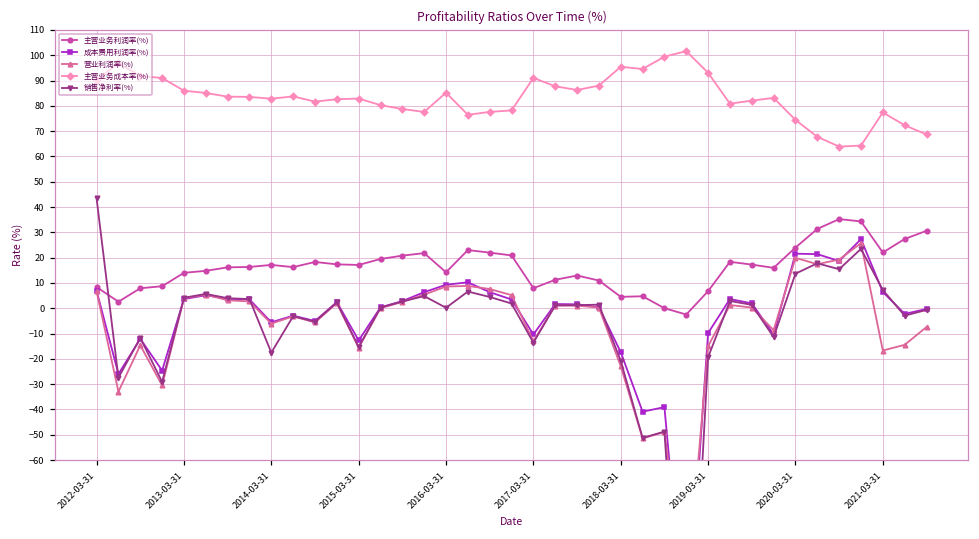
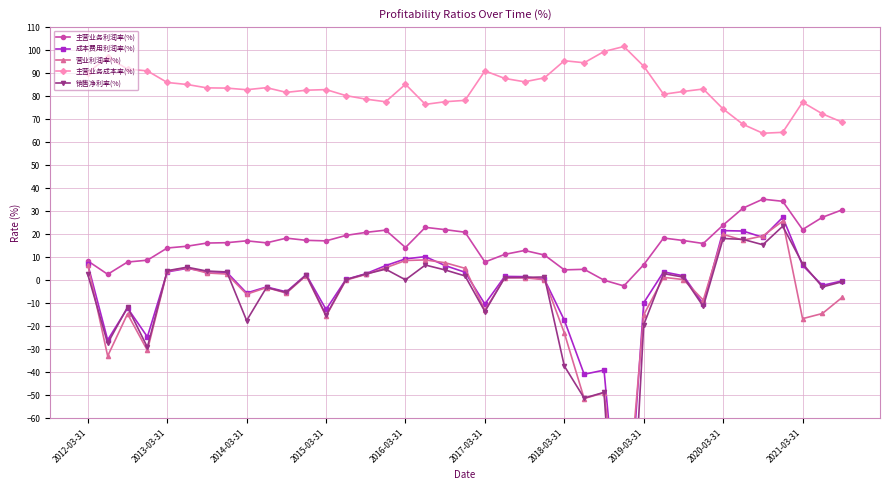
销售净利率(%), 2012-03-31: 43 -> 2
销售净利率(%), 2018-03-31: -21 -> -37
销售净利率(%), 2020-03-31: 14 -> 18
